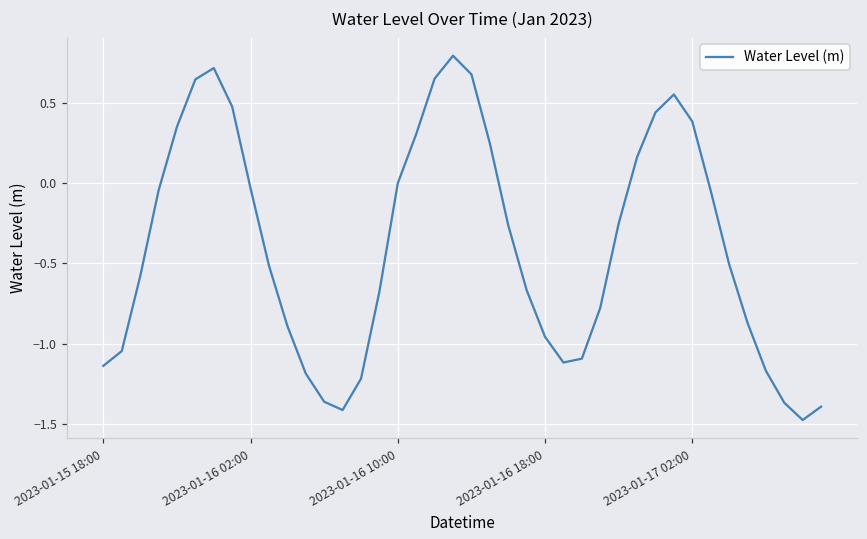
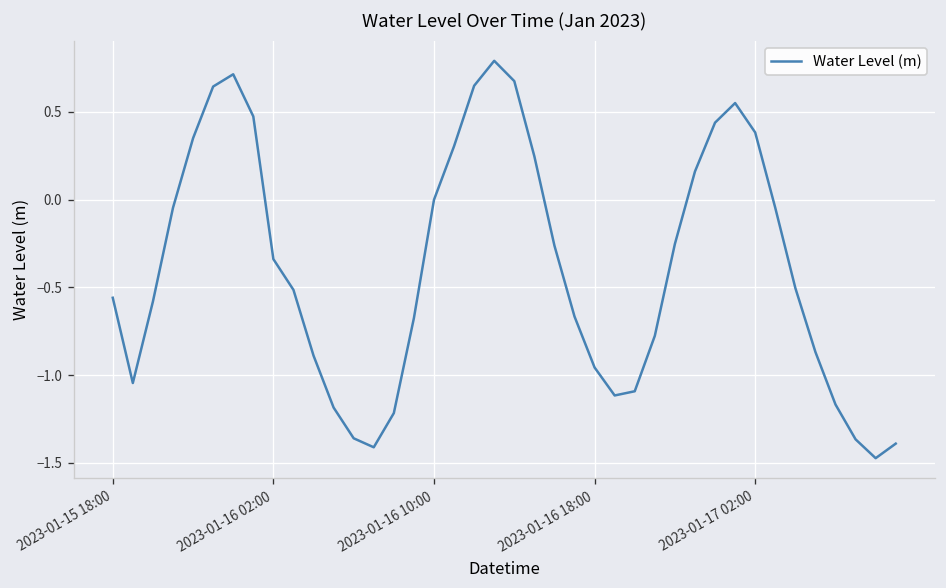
2023-01-15 18:00: -1.14 -> -0.56
2023-01-16 02:00: -0.03 -> -0.34
